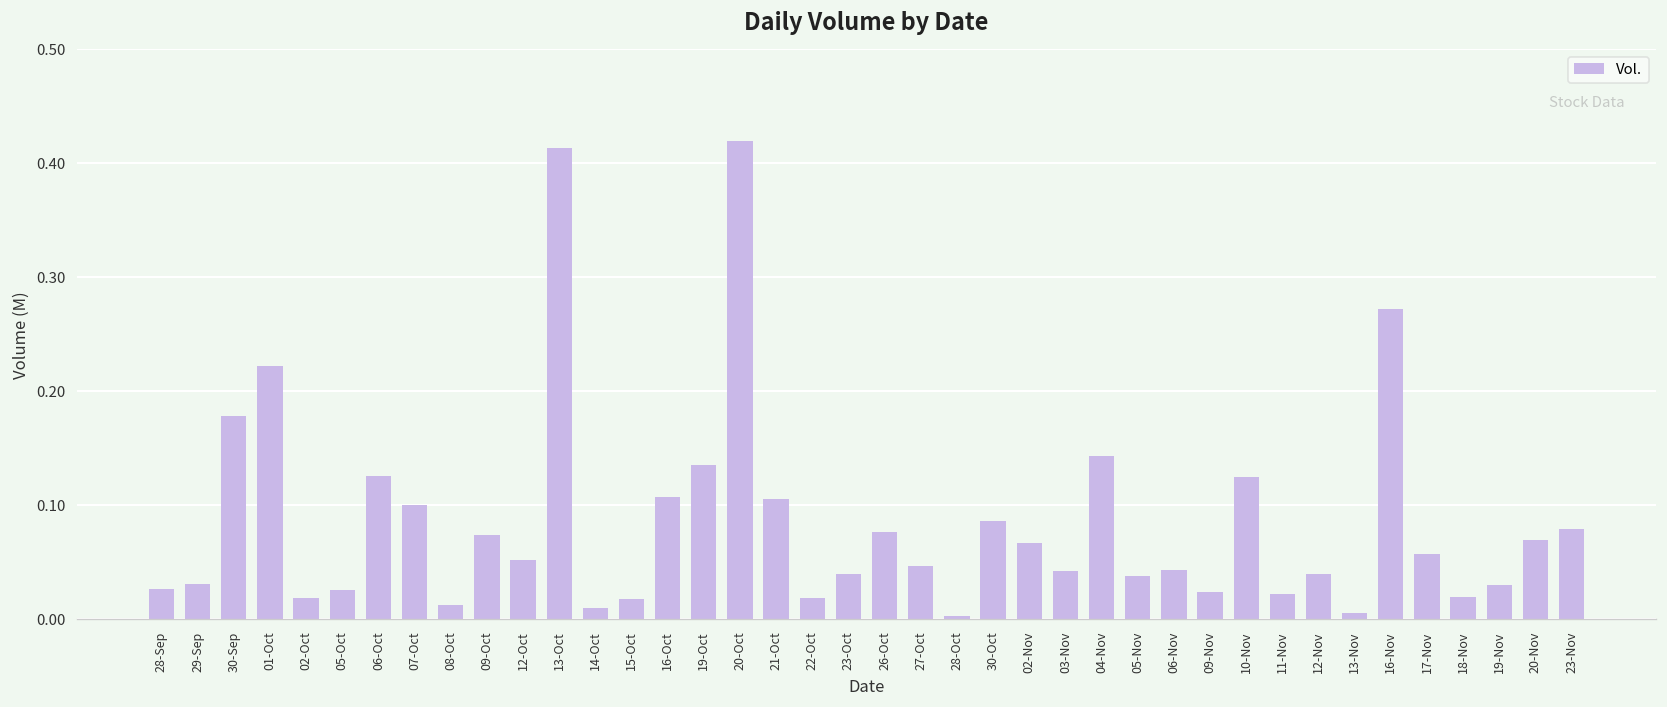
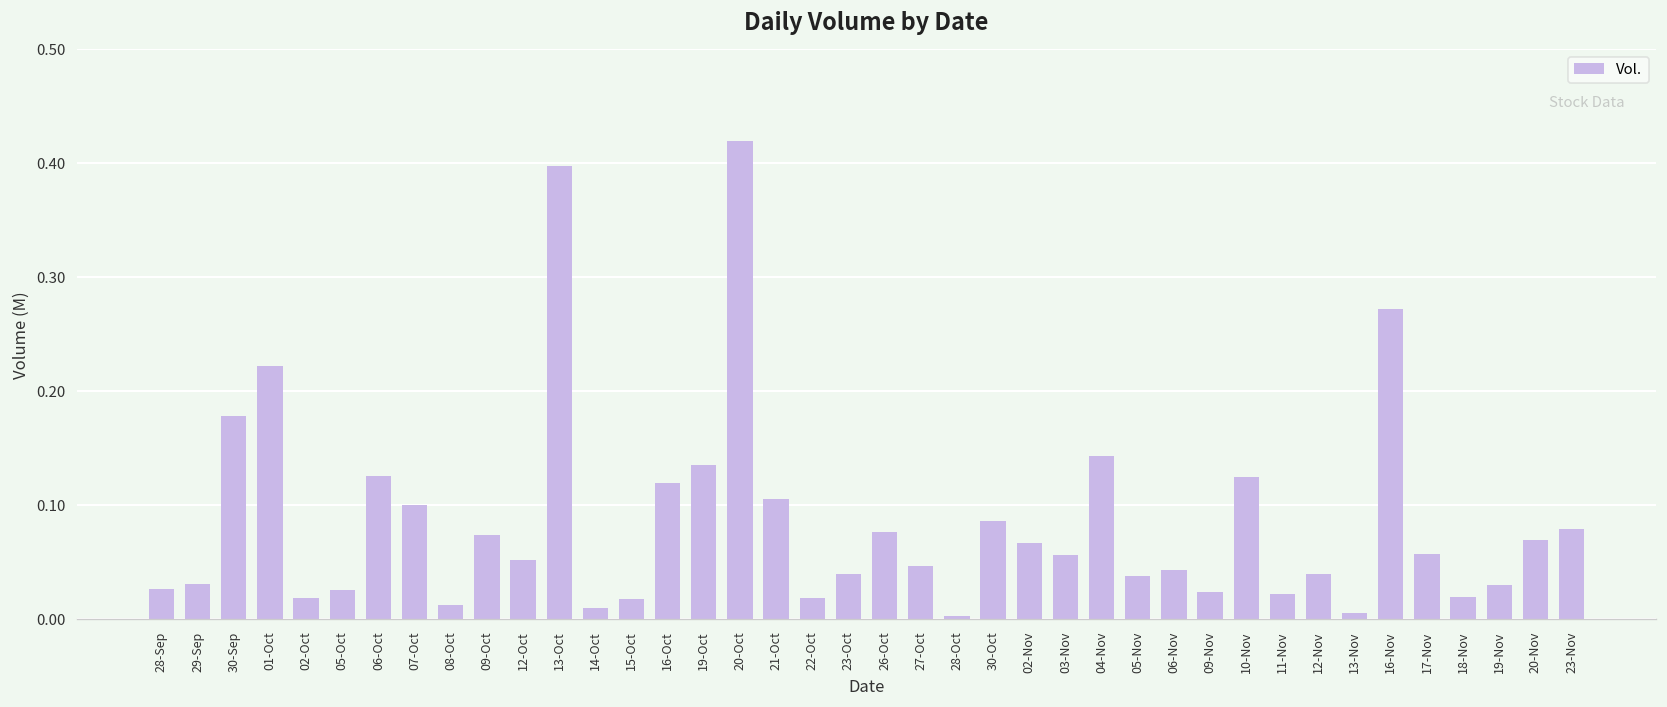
13-Oct: 0.41 -> 0.40
16-Oct: 0.11 -> 0.12
03-Nov: 0.04 -> 0.06
